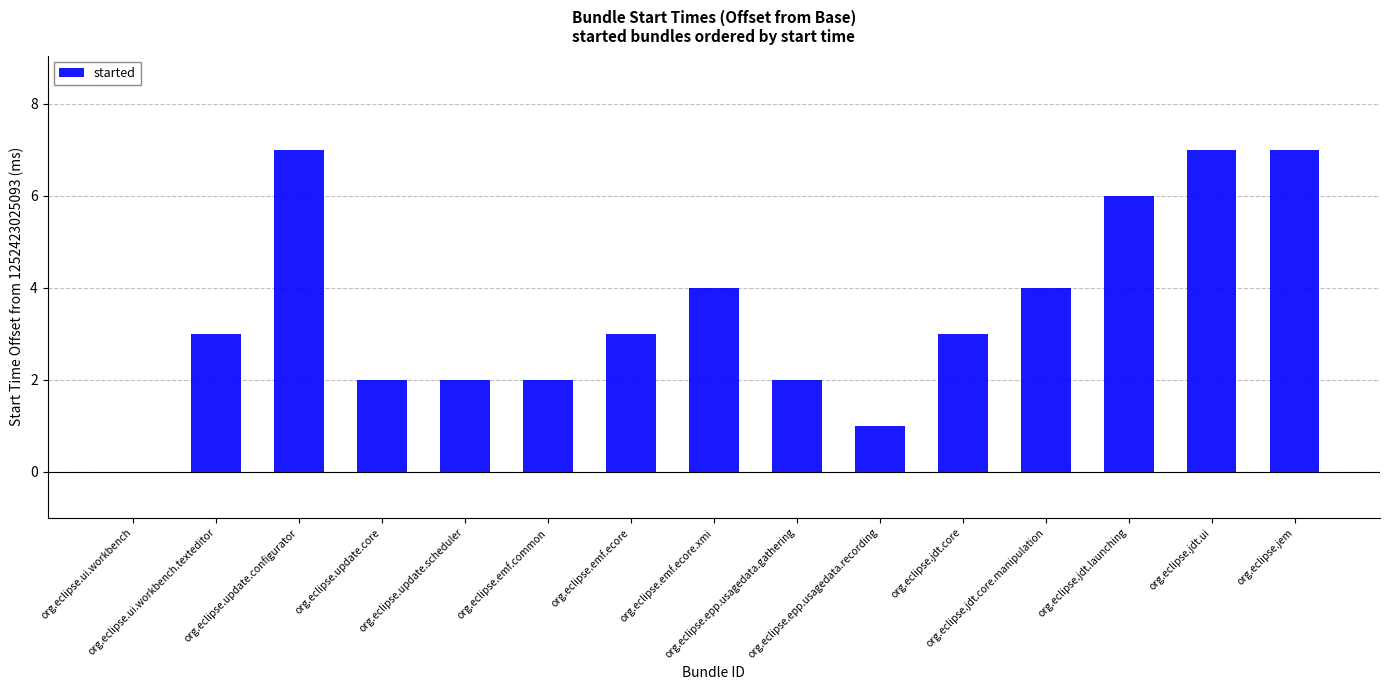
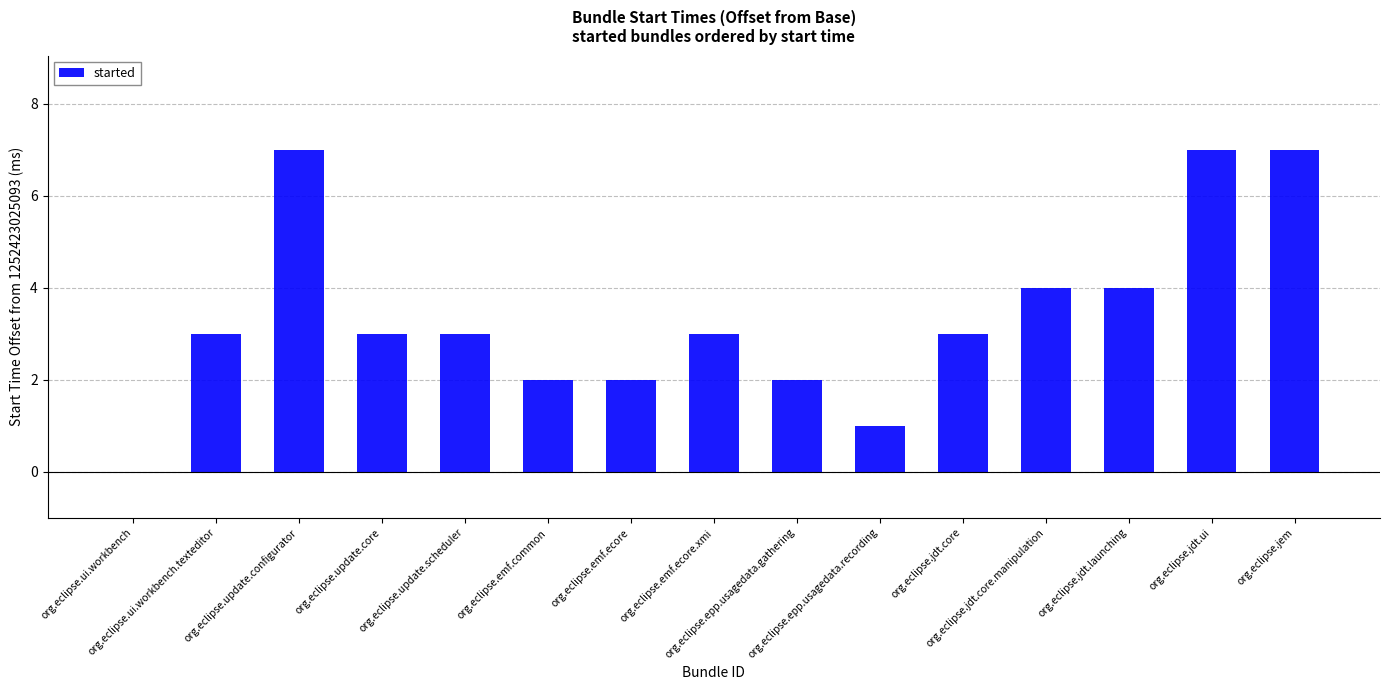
org.eclipse.update.core: 2.0 -> 3.0
org.eclipse.update.scheduler: 2.0 -> 3.0
org.eclipse.emf.ecore: 3.0 -> 2.0
org.eclipse.emf.ecore.xmi: 4.0 -> 3.0
org.eclipse.jdt.launching: 6.0 -> 4.0
